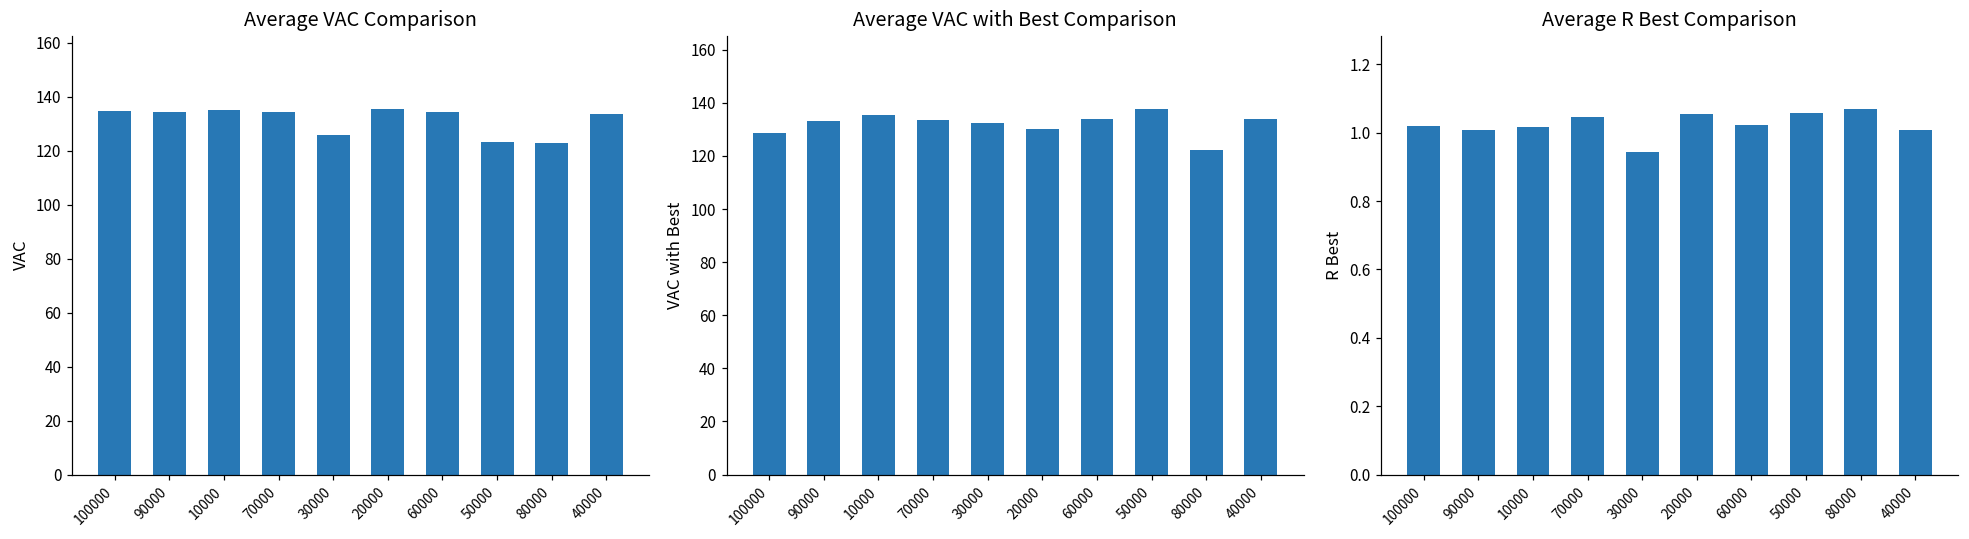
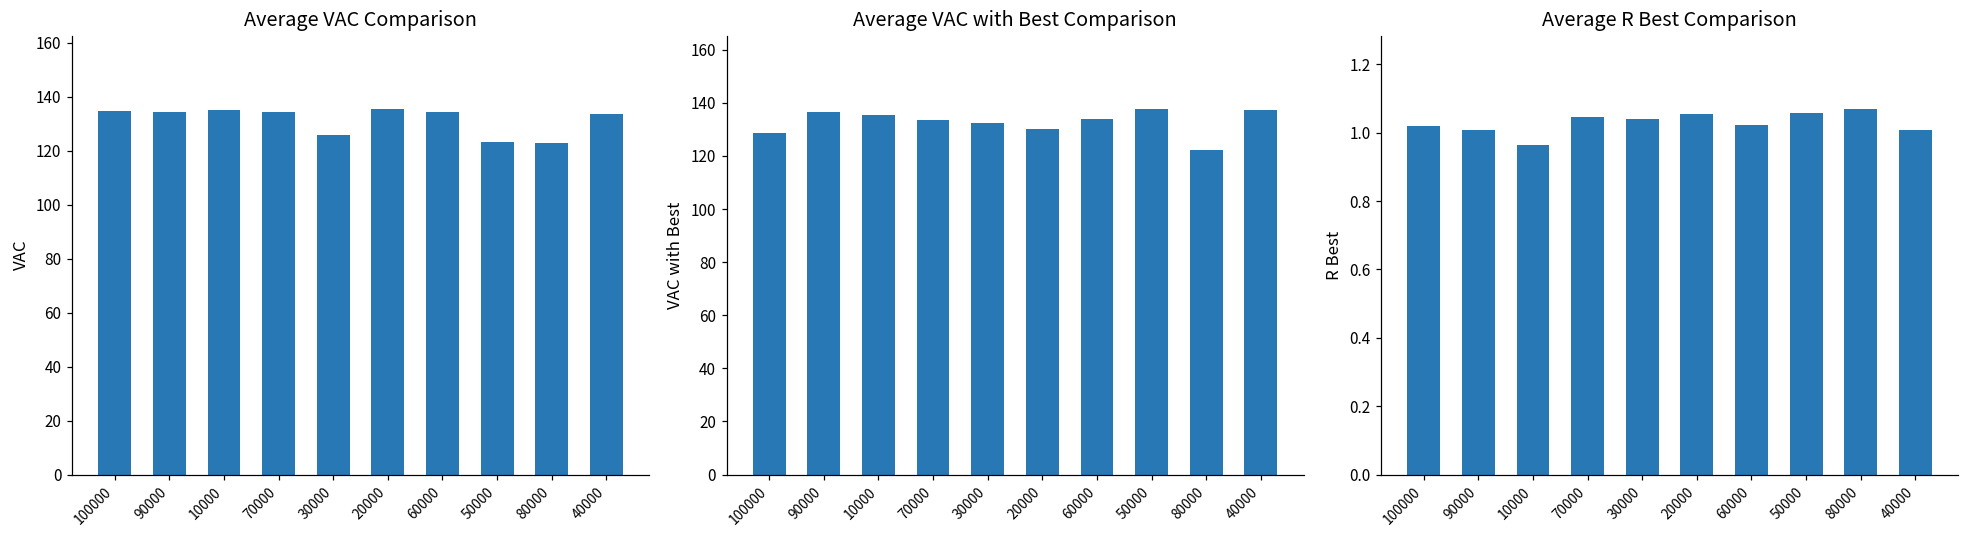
Average VAC with Best Comparison, 90000: 133 -> 137
Average VAC with Best Comparison, 40000: 134 -> 137
Average R Best Comparison, 10000: 1.02 -> 0.97
Average R Best Comparison, 30000: 0.94 -> 1.04
